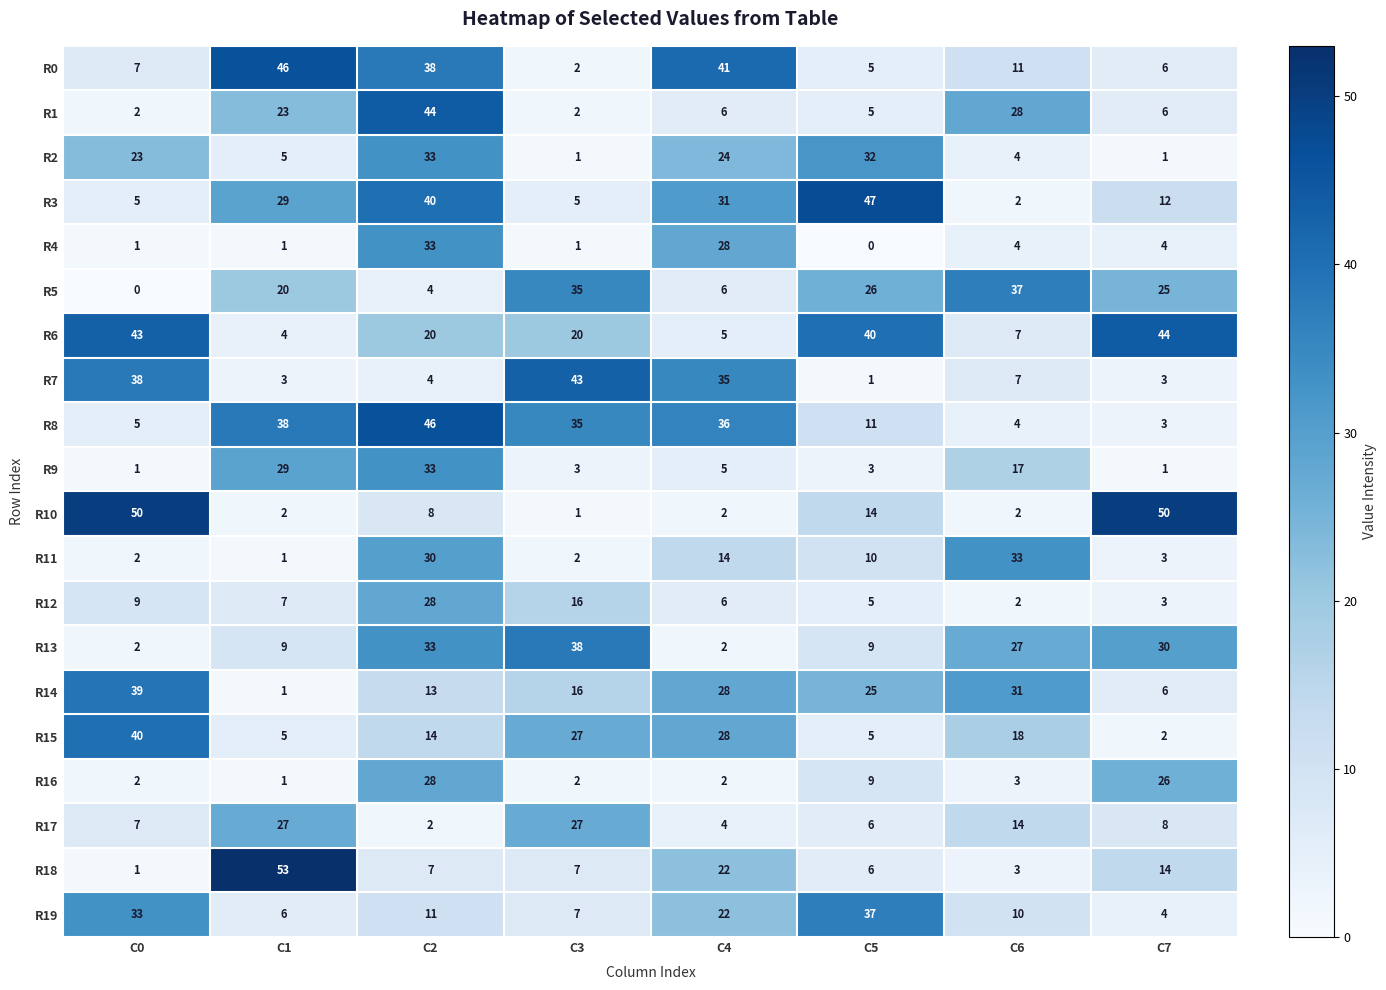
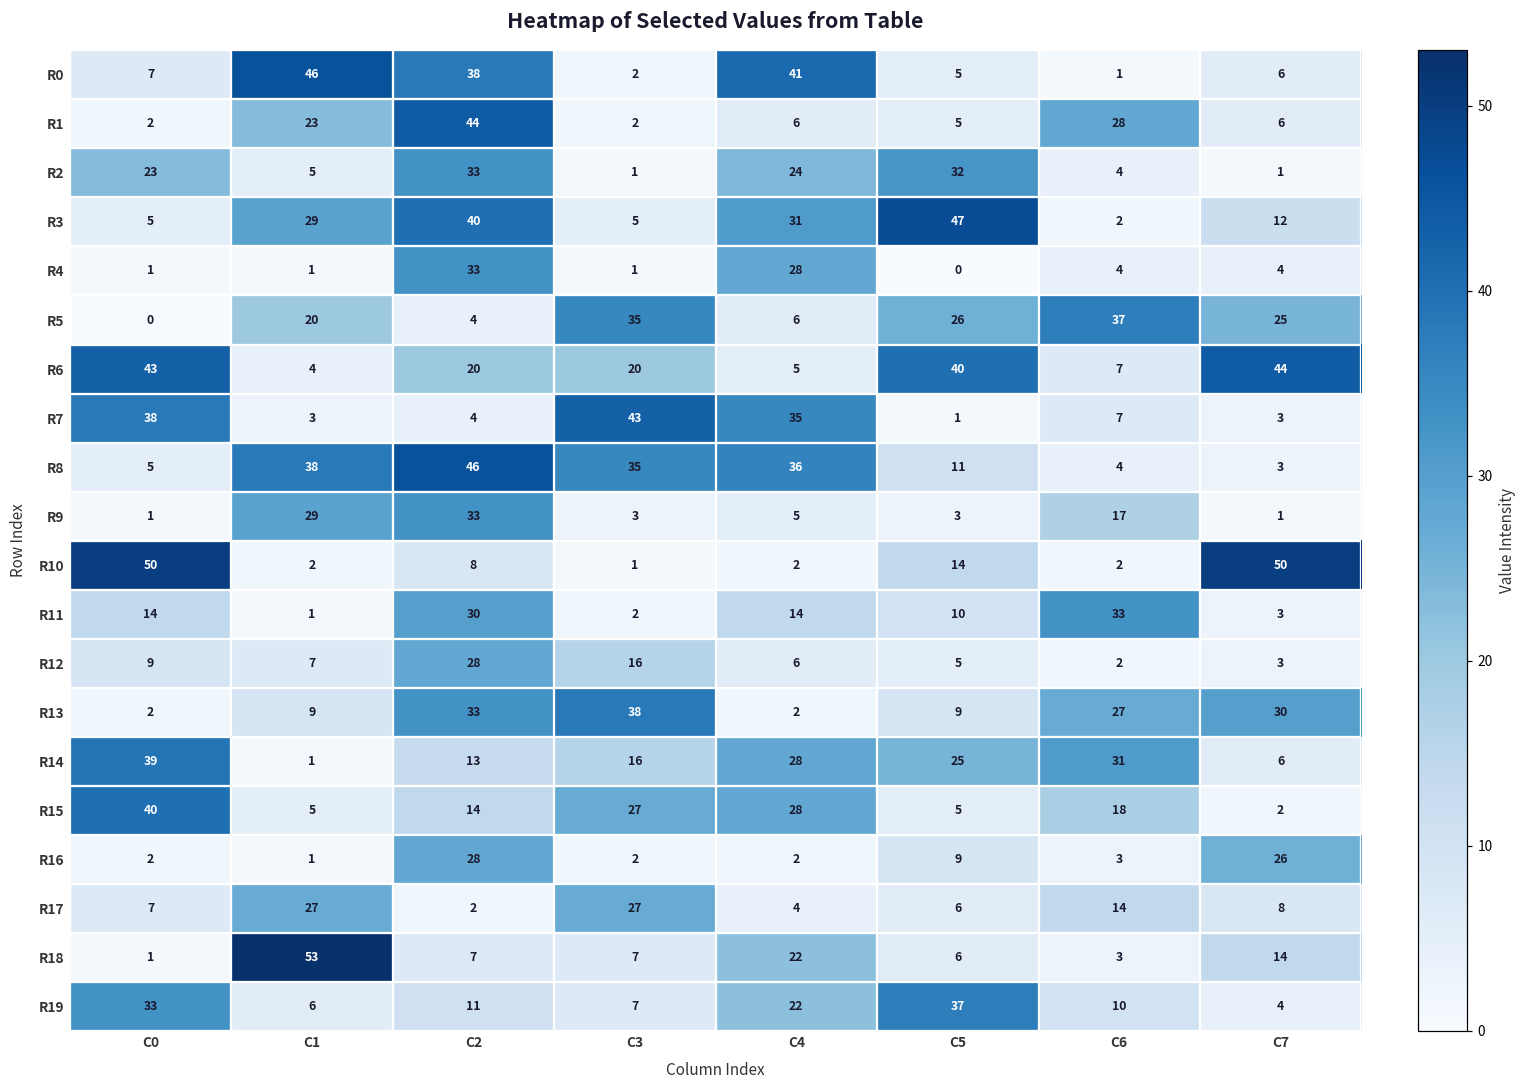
R0, C6: 11 -> 1
R11, C0: 2 -> 14
